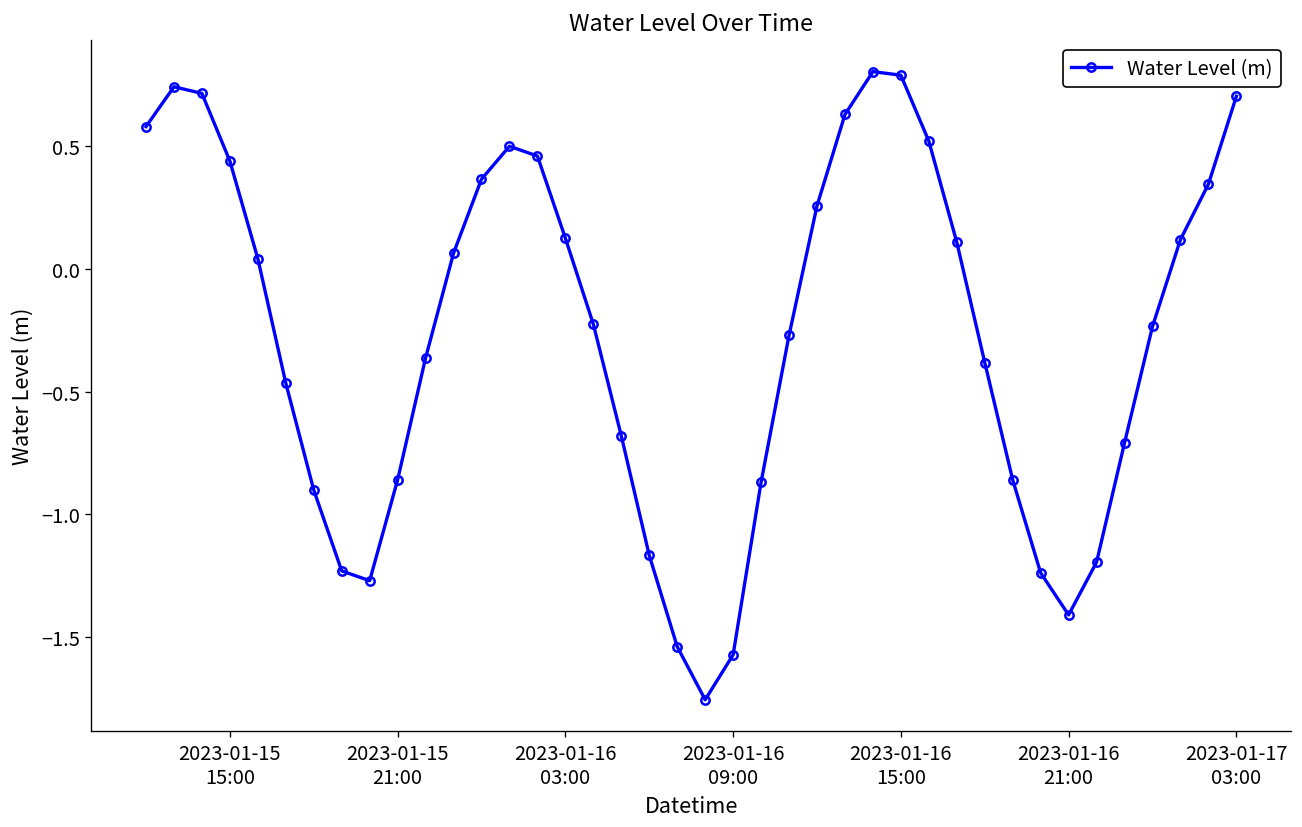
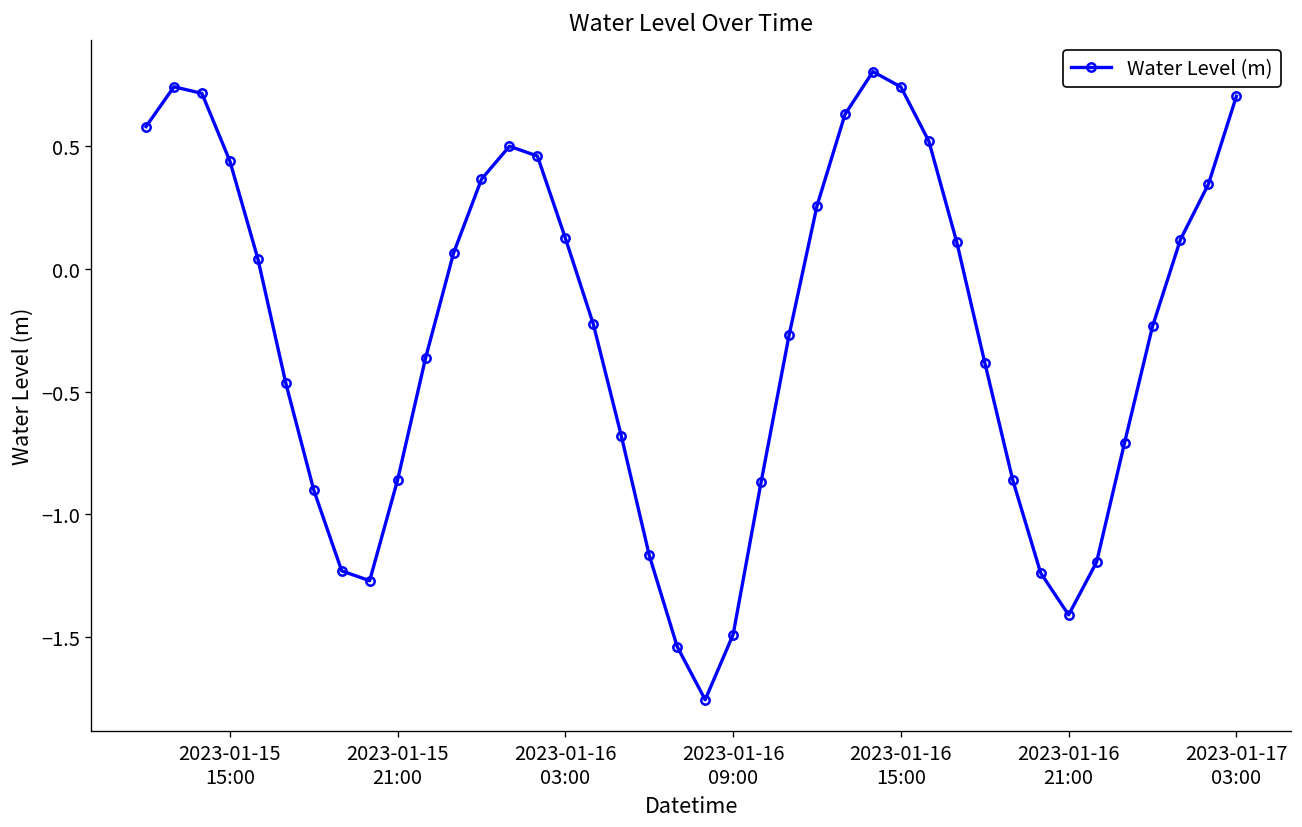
2023-01-16 09:00: -1.57 -> -1.49
2023-01-16 15:00: 0.79 -> 0.74
